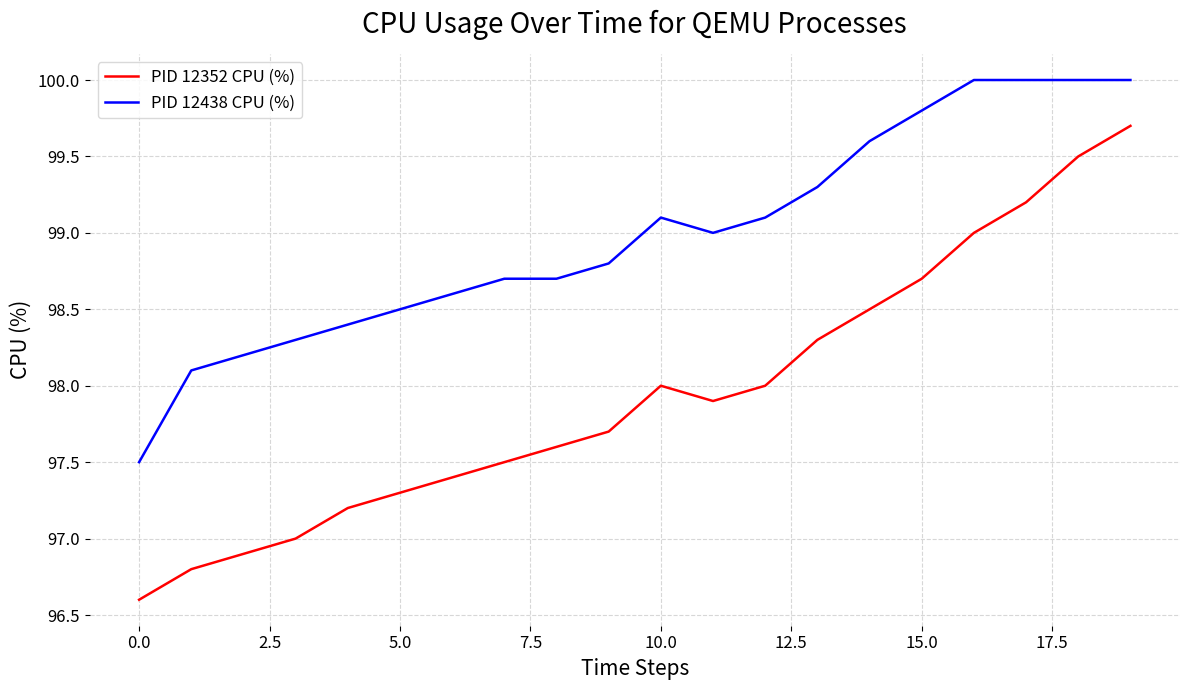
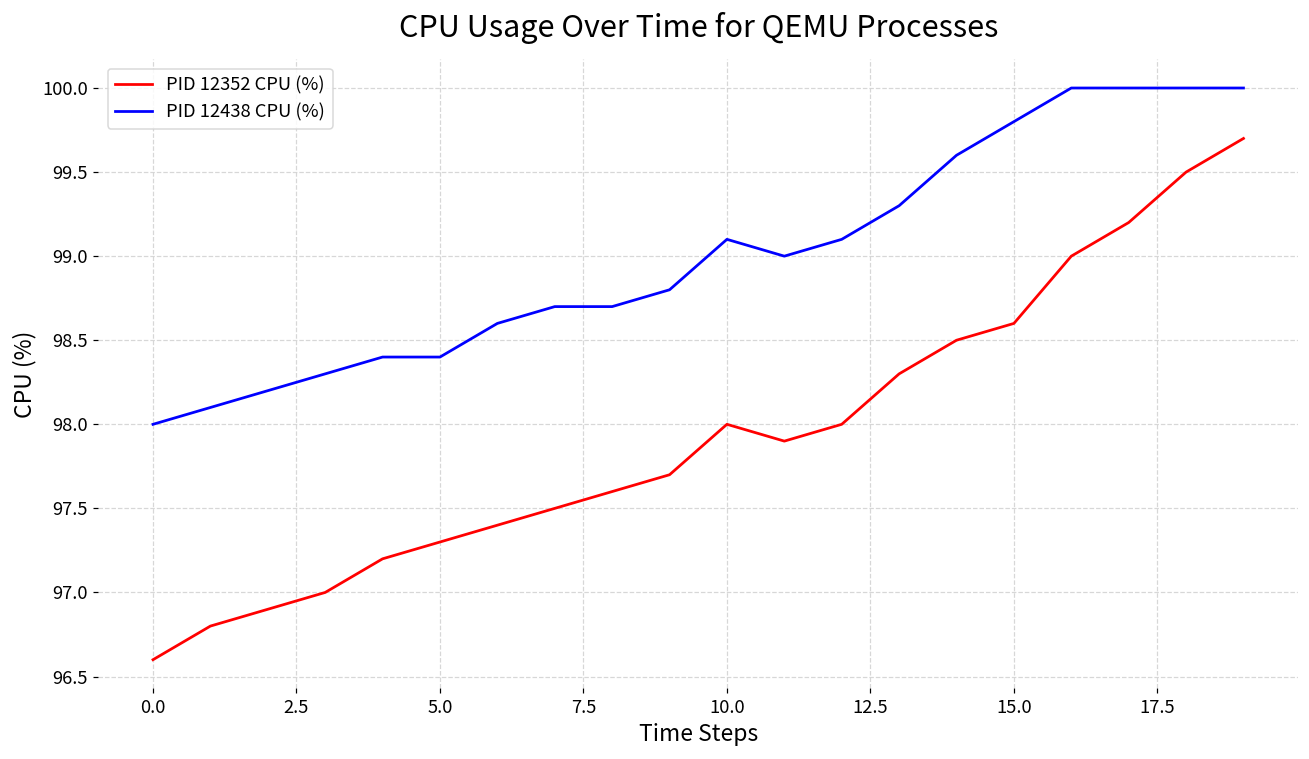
PID 12438 CPU (%), 0.0: 97.5 -> 98.0
PID 12438 CPU (%), 5.0: 98.5 -> 98.4
PID 12352 CPU (%), 15.0: 98.7 -> 98.6
